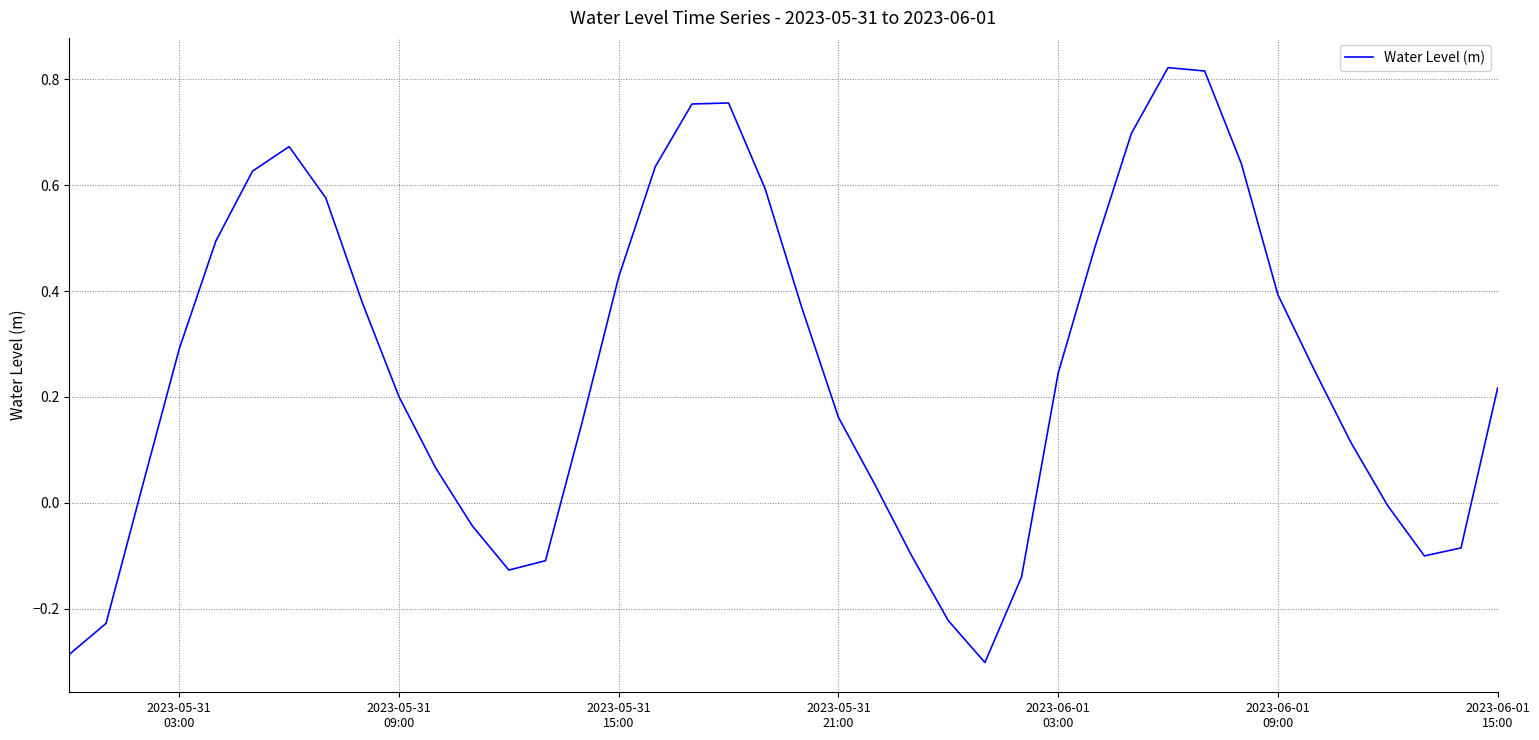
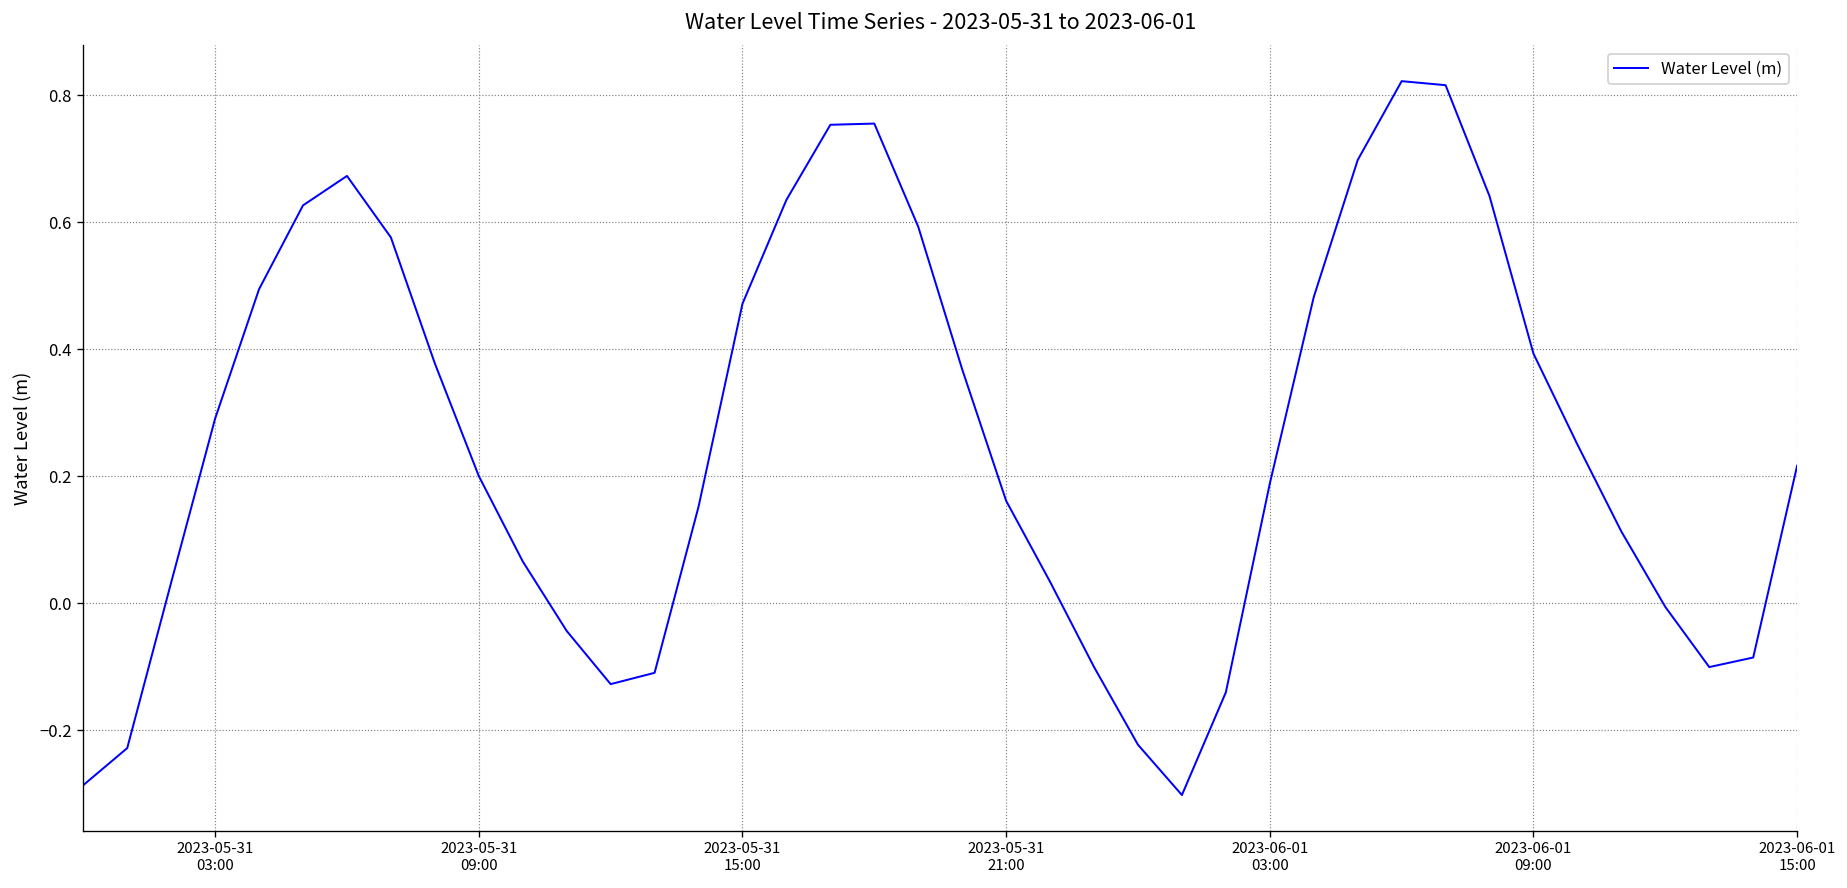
2023-05-31 15:00: 0.43 -> 0.47
2023-06-01 03:00: 0.24 -> 0.19
